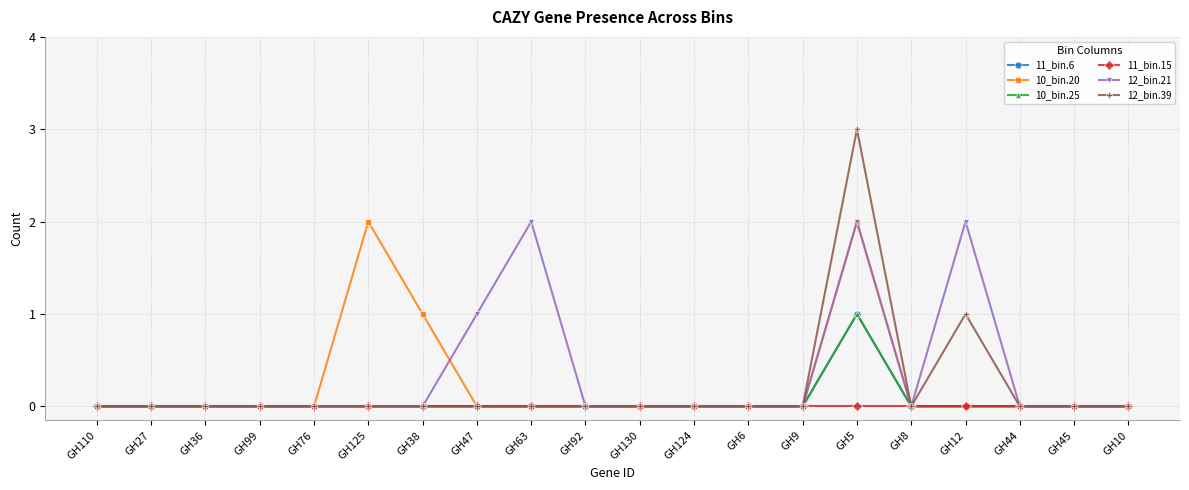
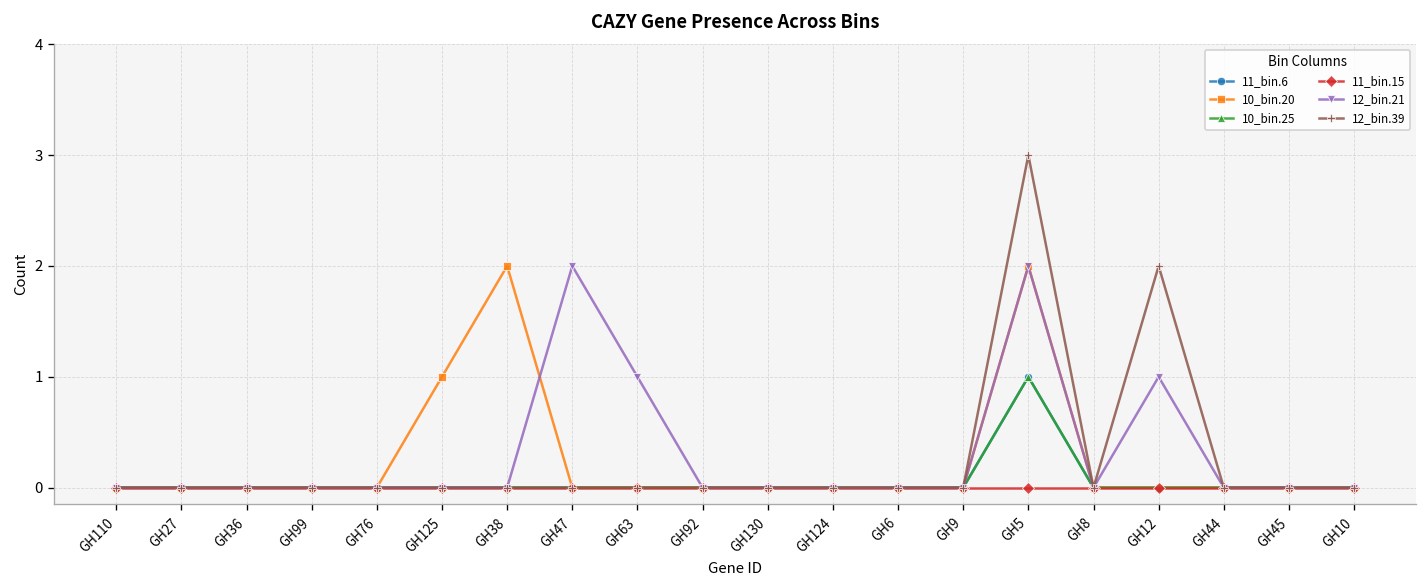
10_bin.20, GH125: 2 -> 1
10_bin.20, GH38: 1 -> 2
12_bin.21, GH47: 1 -> 2
12_bin.21, GH63: 2 -> 1
12_bin.21, GH12: 2 -> 1
12_bin.39, GH12: 1 -> 2
